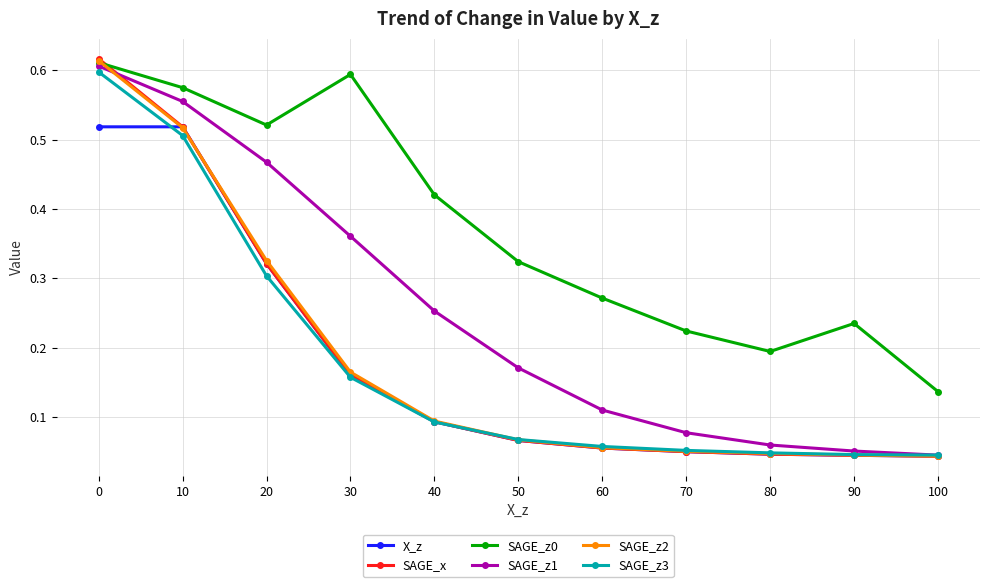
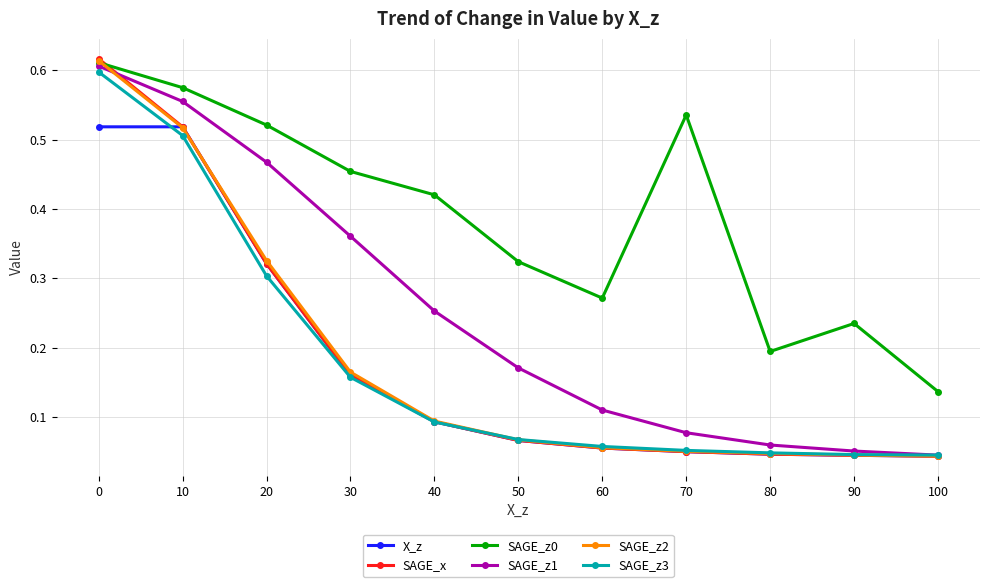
SAGE_z0, 30: 0.59 -> 0.45
SAGE_z0, 70: 0.22 -> 0.54
